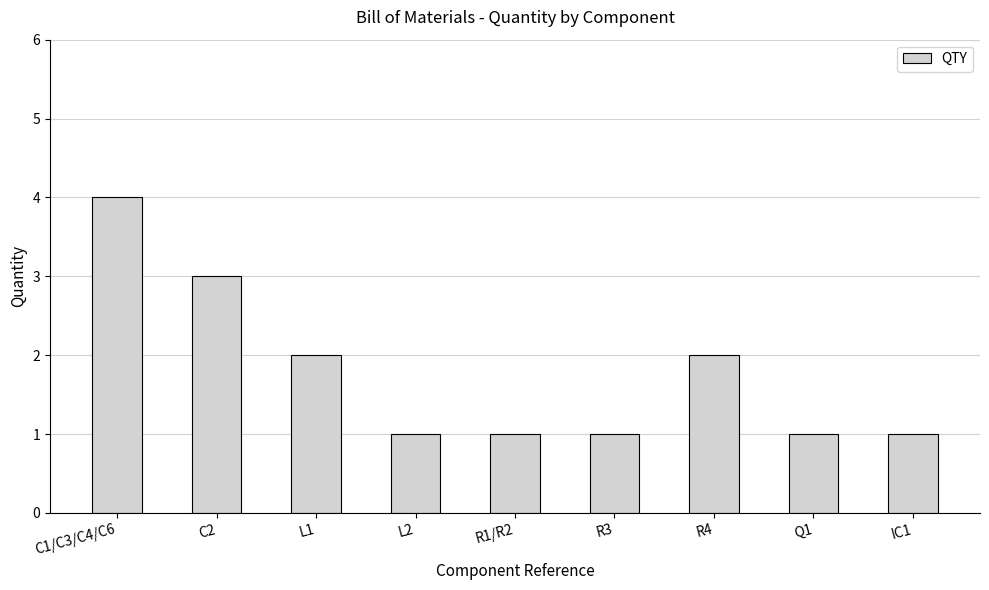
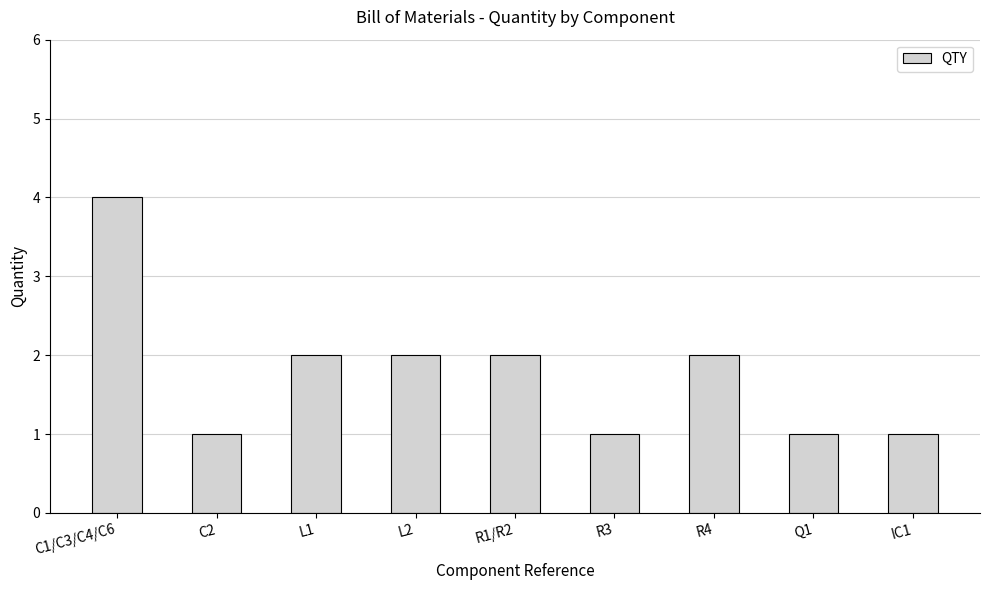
C2: 3 -> 1
L2: 1 -> 2
R1/R2: 1 -> 2
